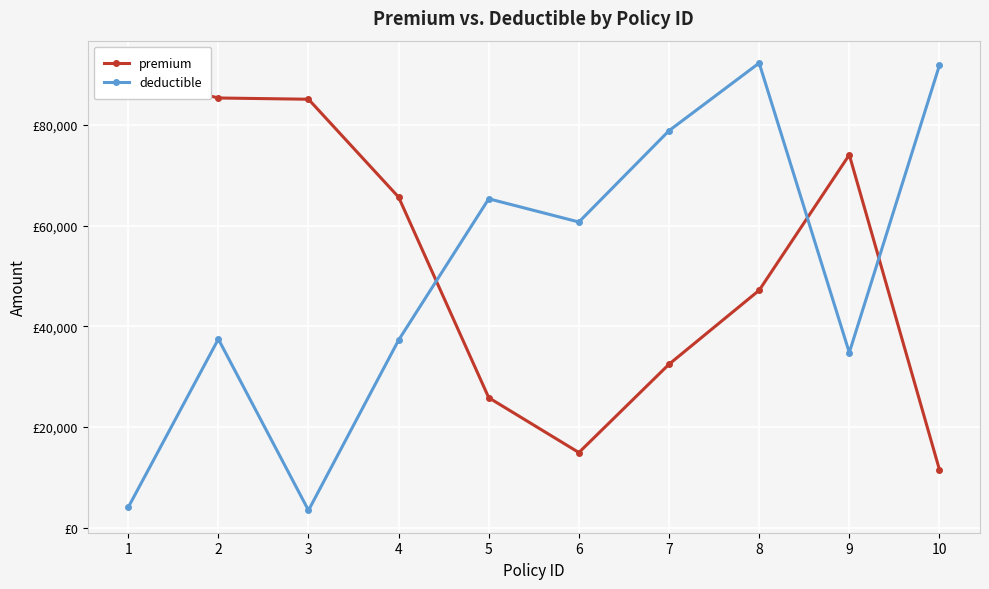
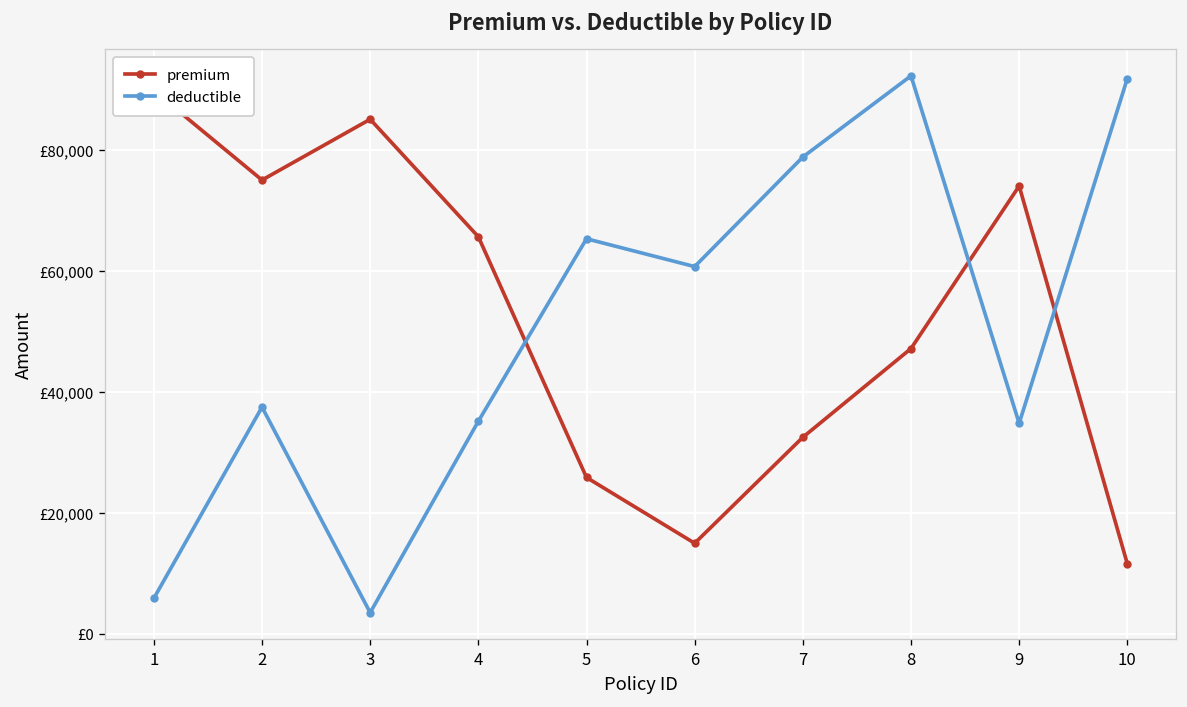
deductible, 1: £4,000 -> £6,000
premium, 2: £85,000 -> £75,000
deductible, 4: £37,000 -> £35,000
